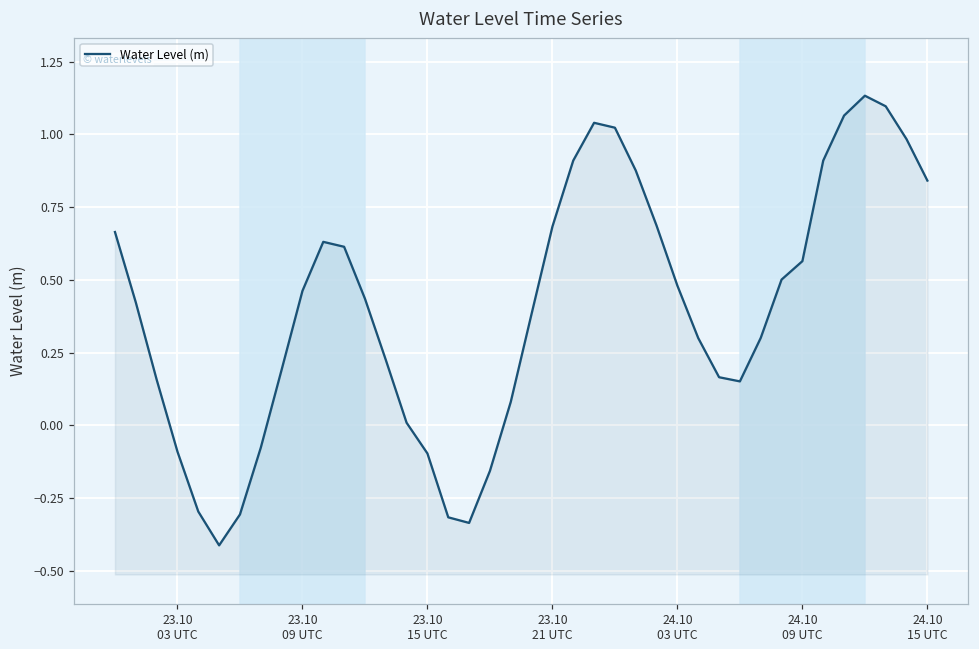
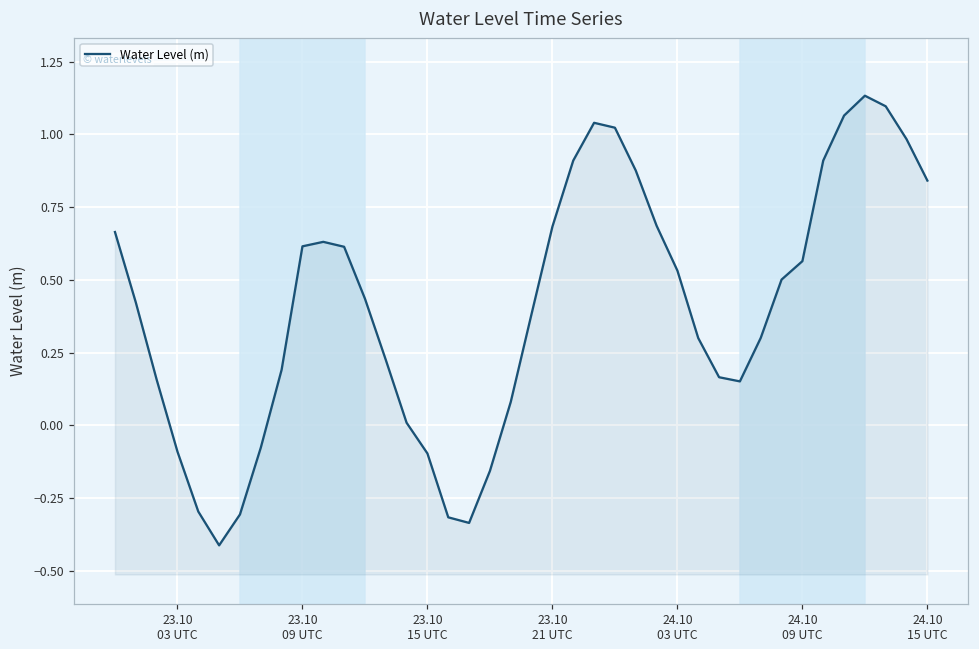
23.10 09 UTC: 0.46 -> 0.61
24.10 03 UTC: 0.48 -> 0.53
